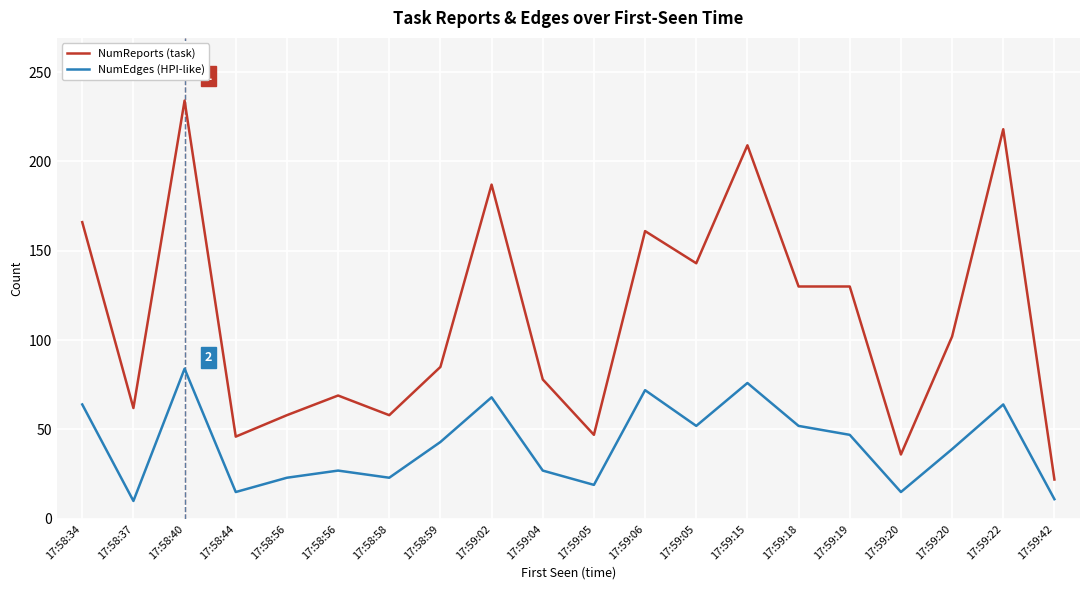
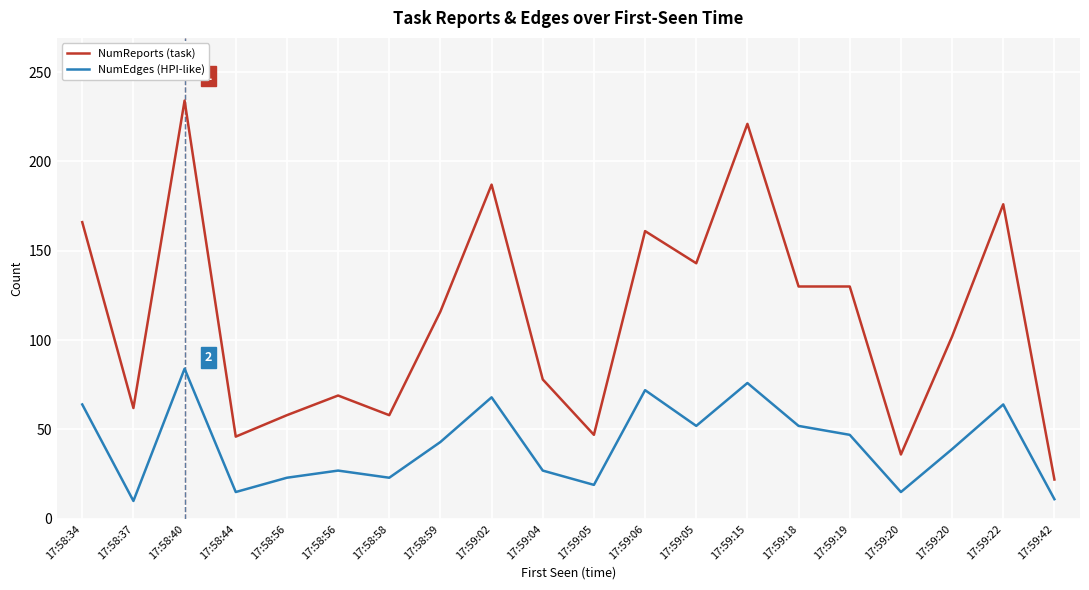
NumReports (task), 17:58:59: 85 -> 116
NumReports (task), 17:59:15: 209 -> 221
NumReports (task), 17:59:22: 218 -> 176
